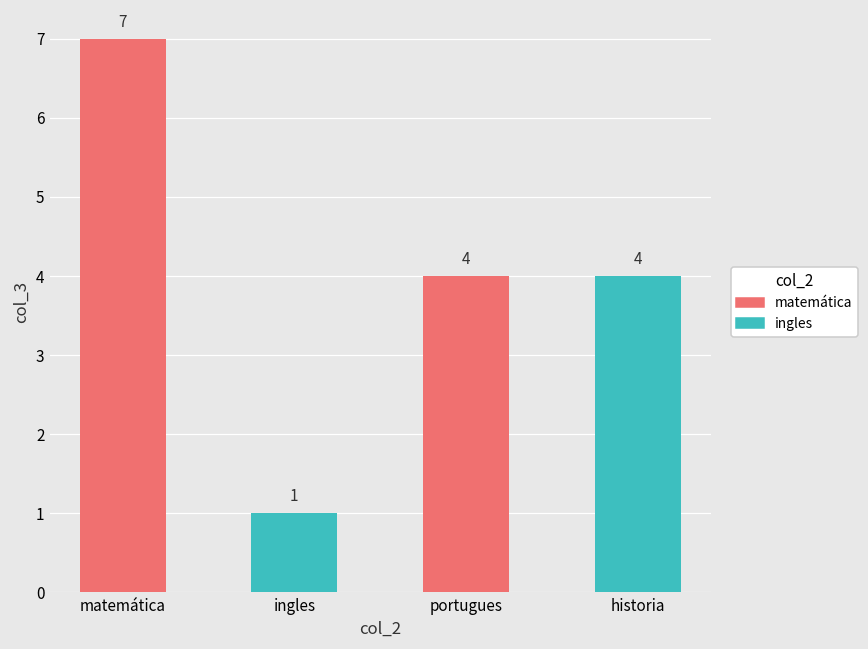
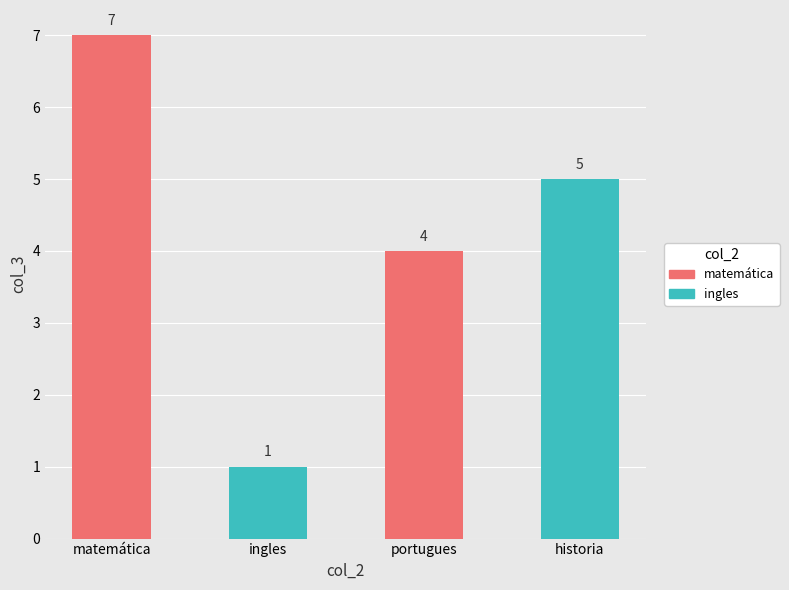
historia: 4 -> 5
